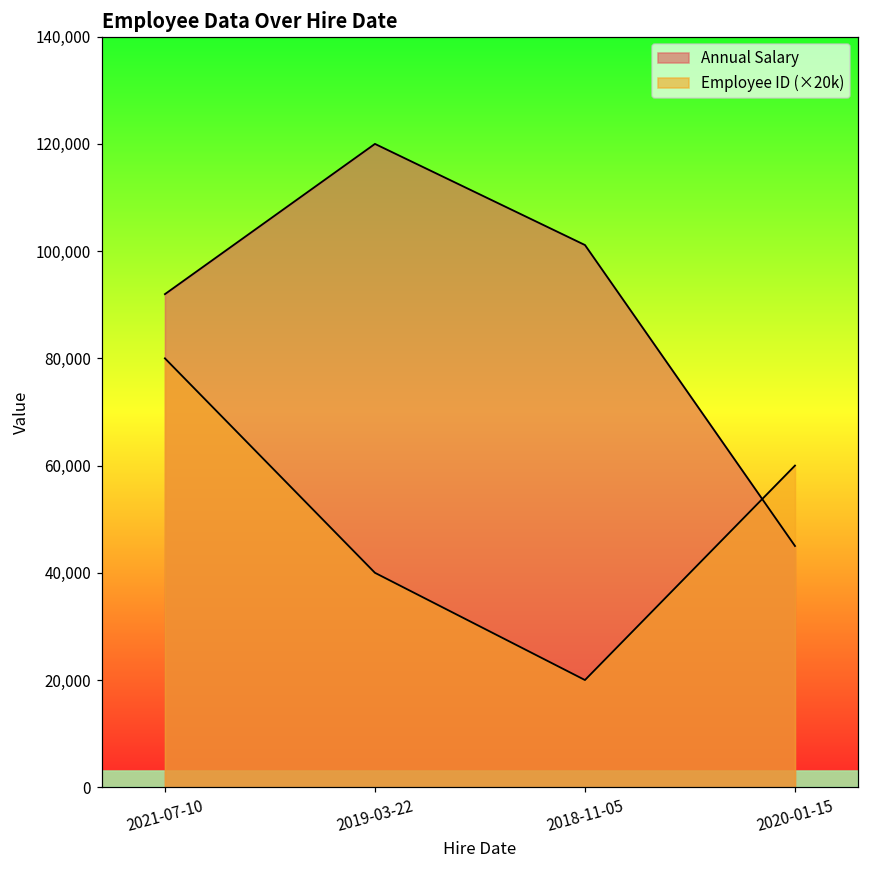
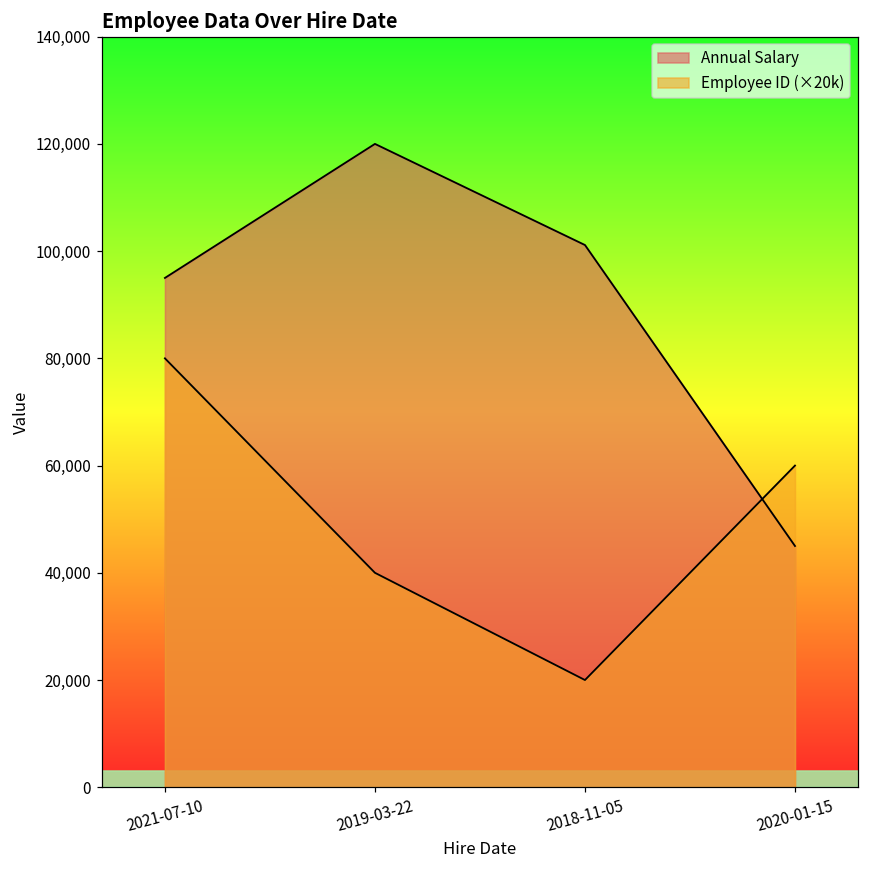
Annual Salary, 2021-07-10: 92,000 -> 95,000
